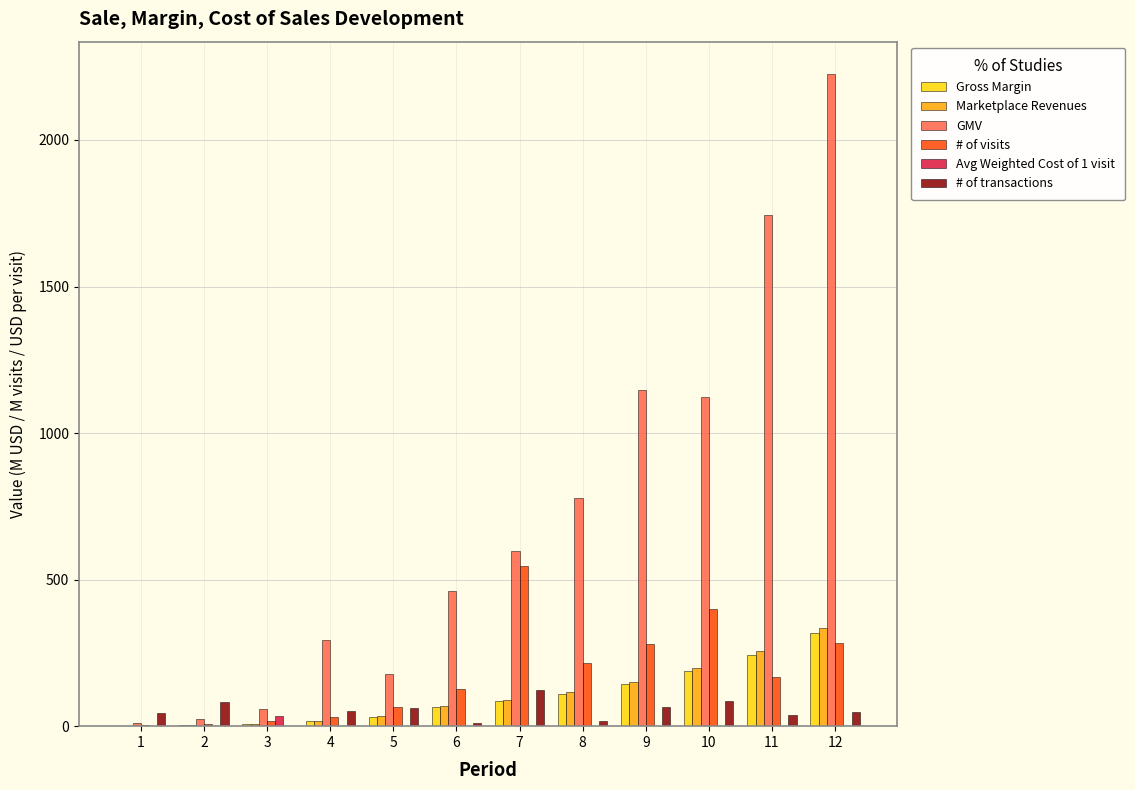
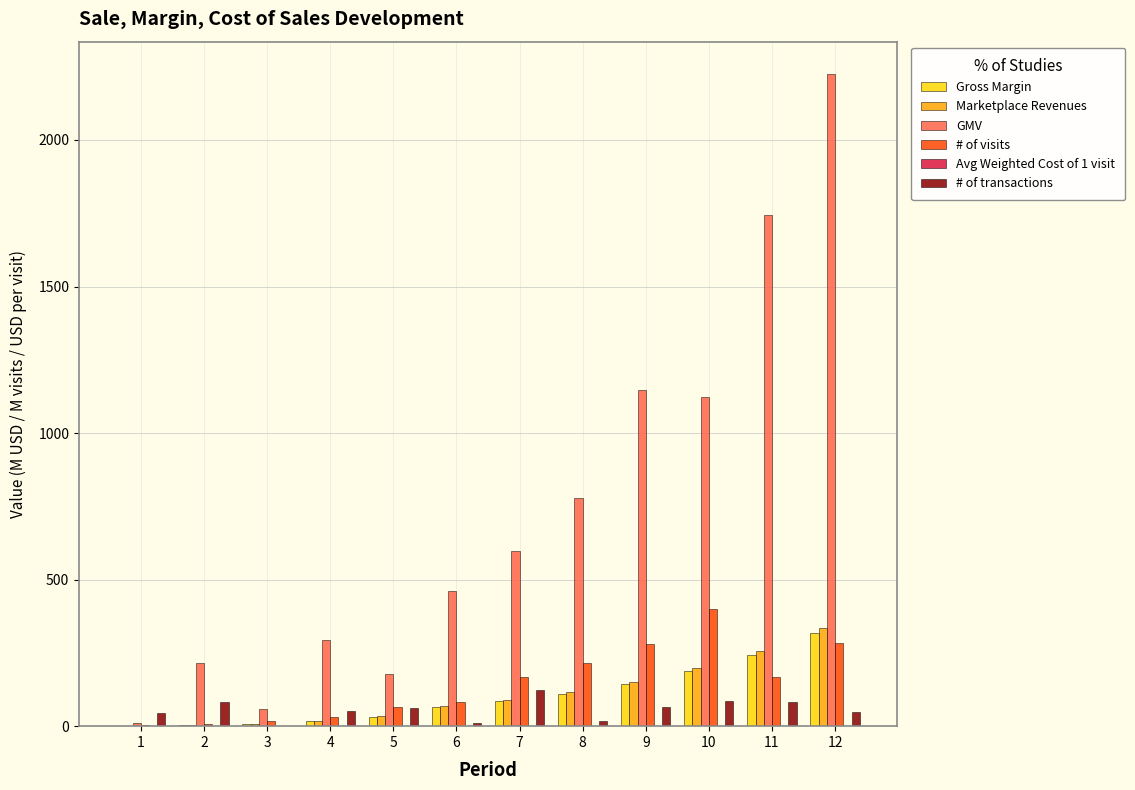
GMV, 2: 20 -> 220
Avg Weighted Cost of 1 visit, 3: 30 -> 0
# of visits, 6: 130 -> 80
# of visits, 7: 550 -> 170
# of transactions, 11: 40 -> 80
